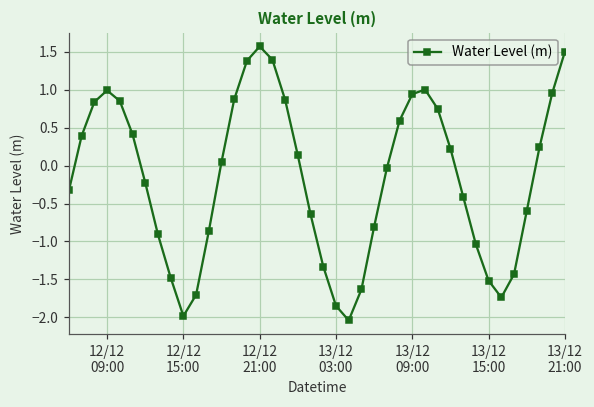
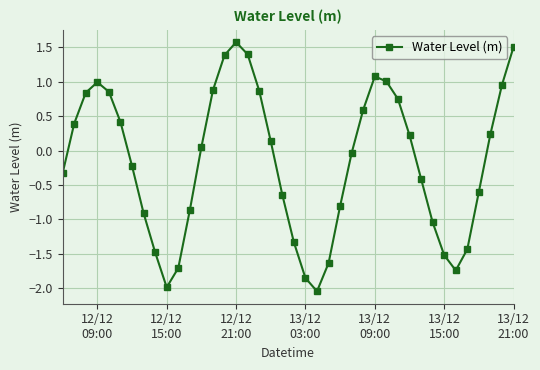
13/12 09:00: 0.9 -> 1.1
